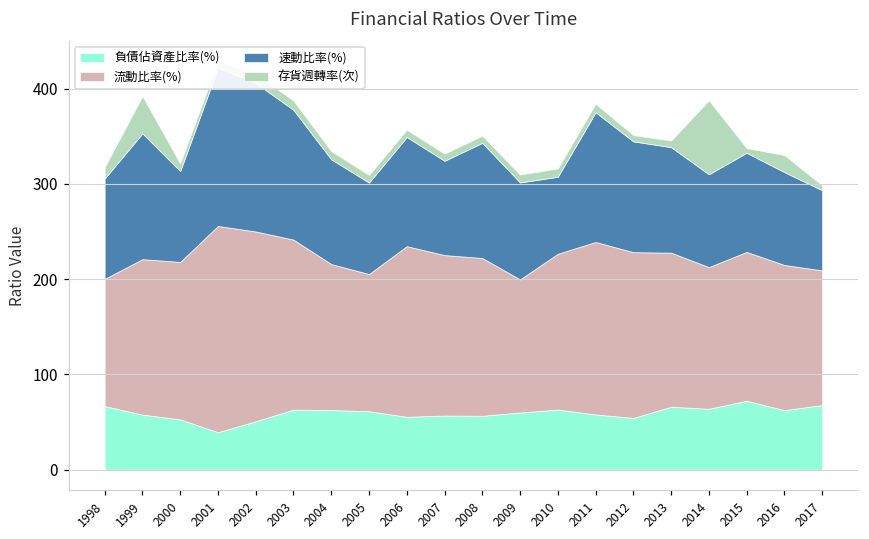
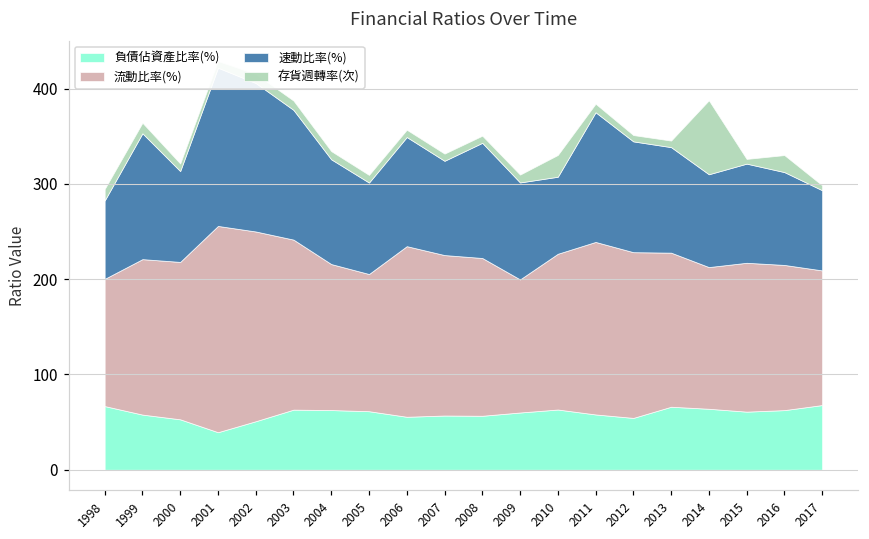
速動比率(%), 1998: 110 -> 80
存貨週轉率(次), 1999: 40 -> 10
存貨週轉率(次), 2010: 10 -> 20
負債佔資產比率(%), 2015: 70 -> 60
